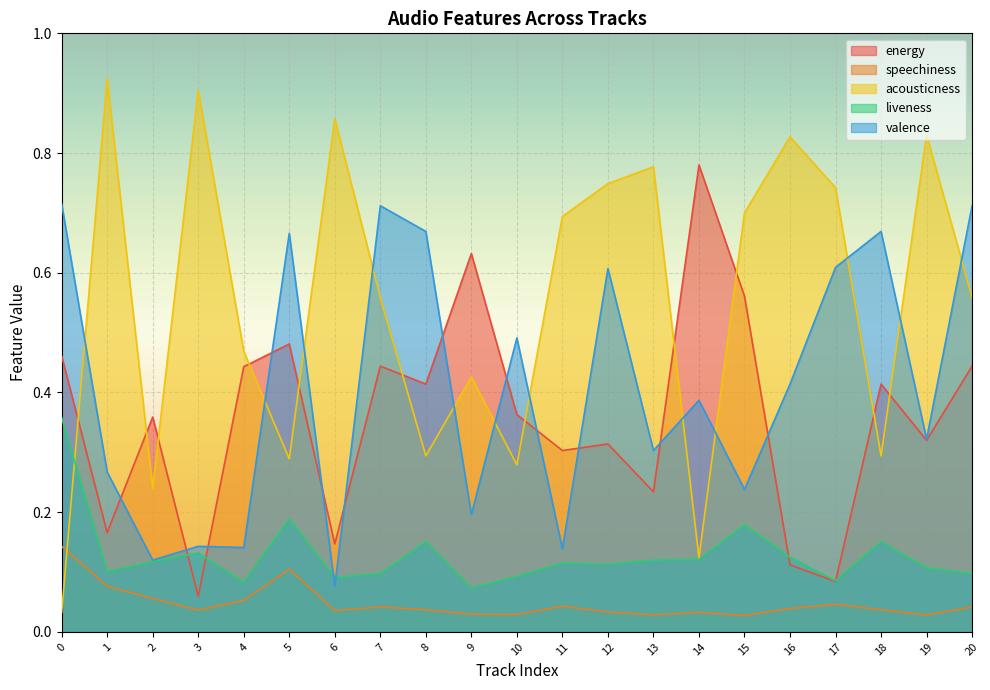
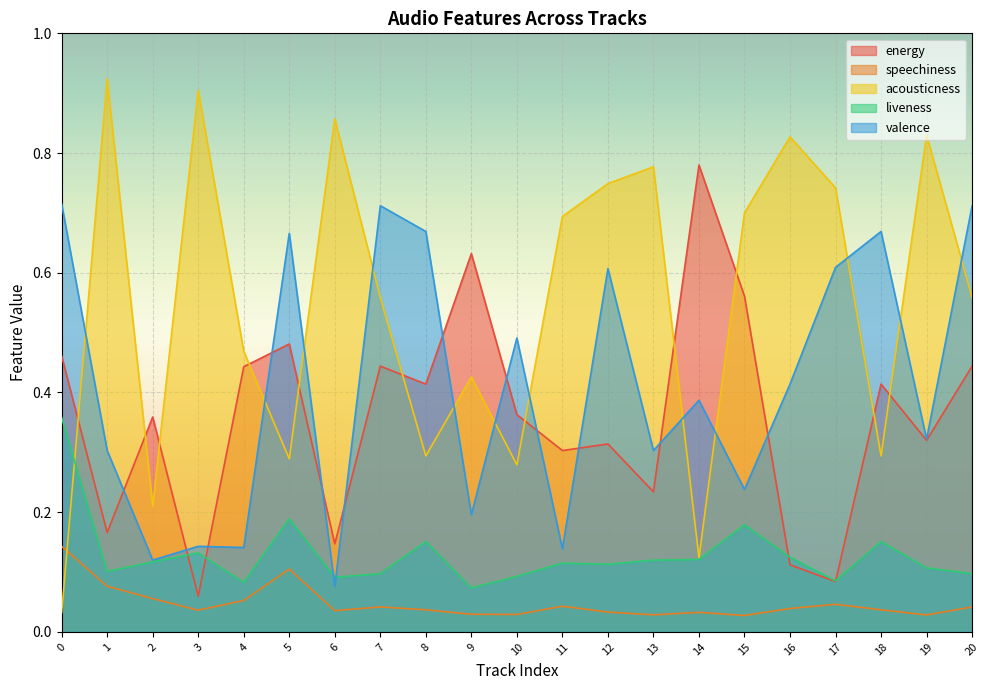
valence, 1: 0.27 -> 0.30
acousticness, 2: 0.24 -> 0.21
